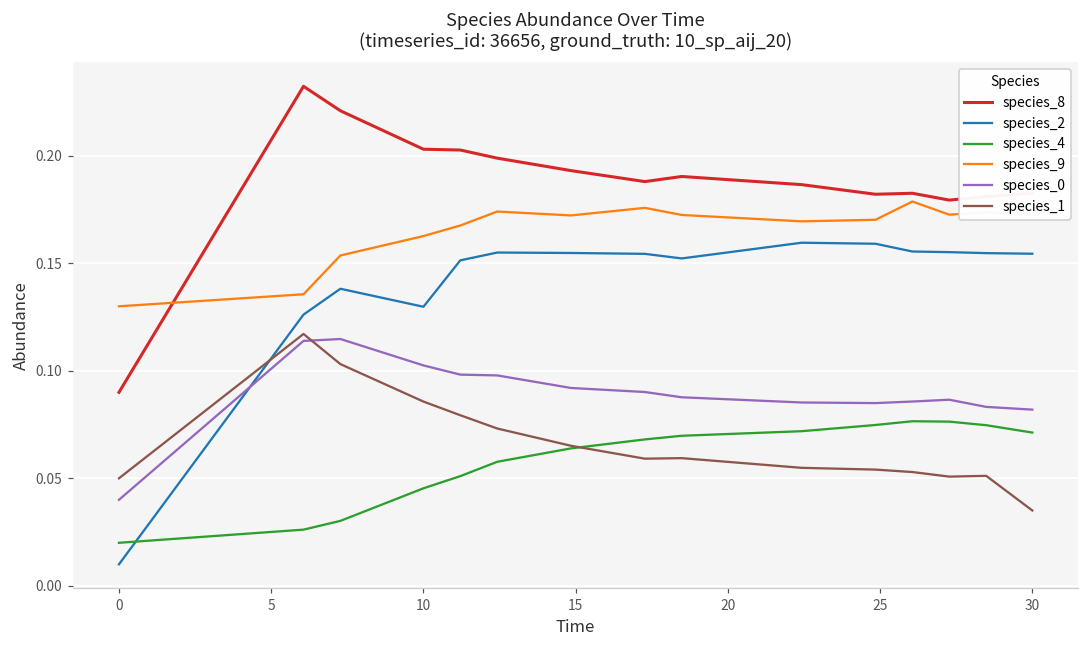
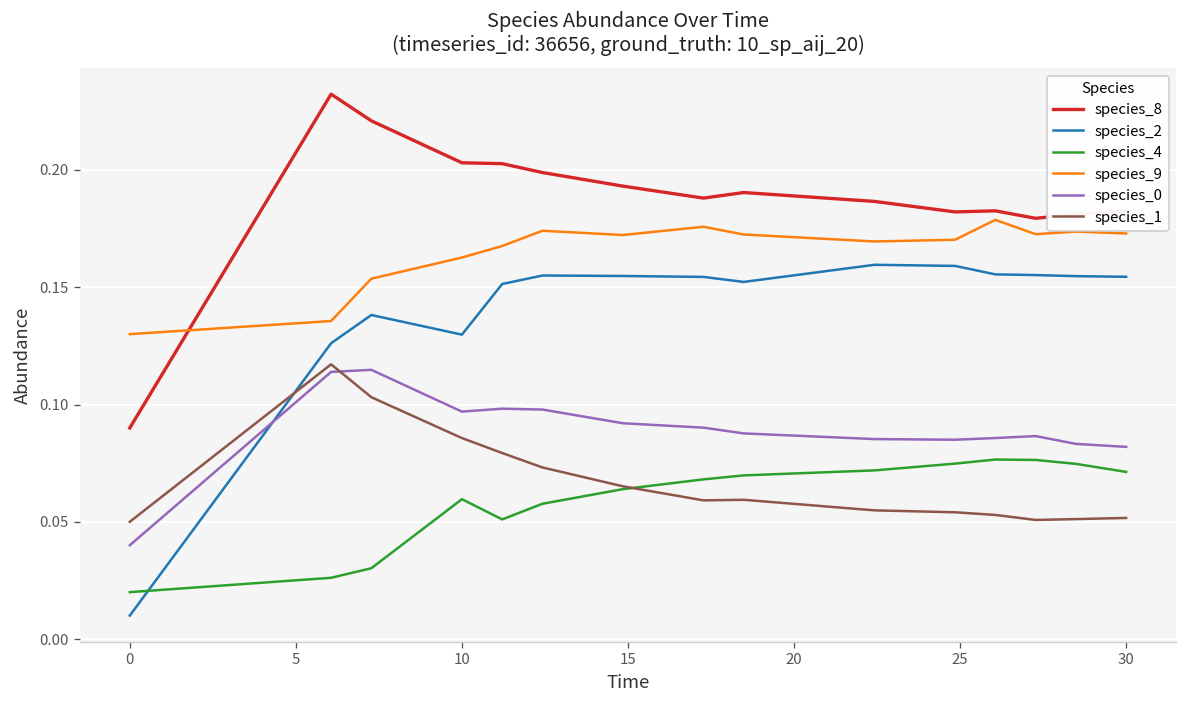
species_4, 10: 0.045 -> 0.060
species_0, 10: 0.103 -> 0.097
species_1, 30: 0.035 -> 0.052
